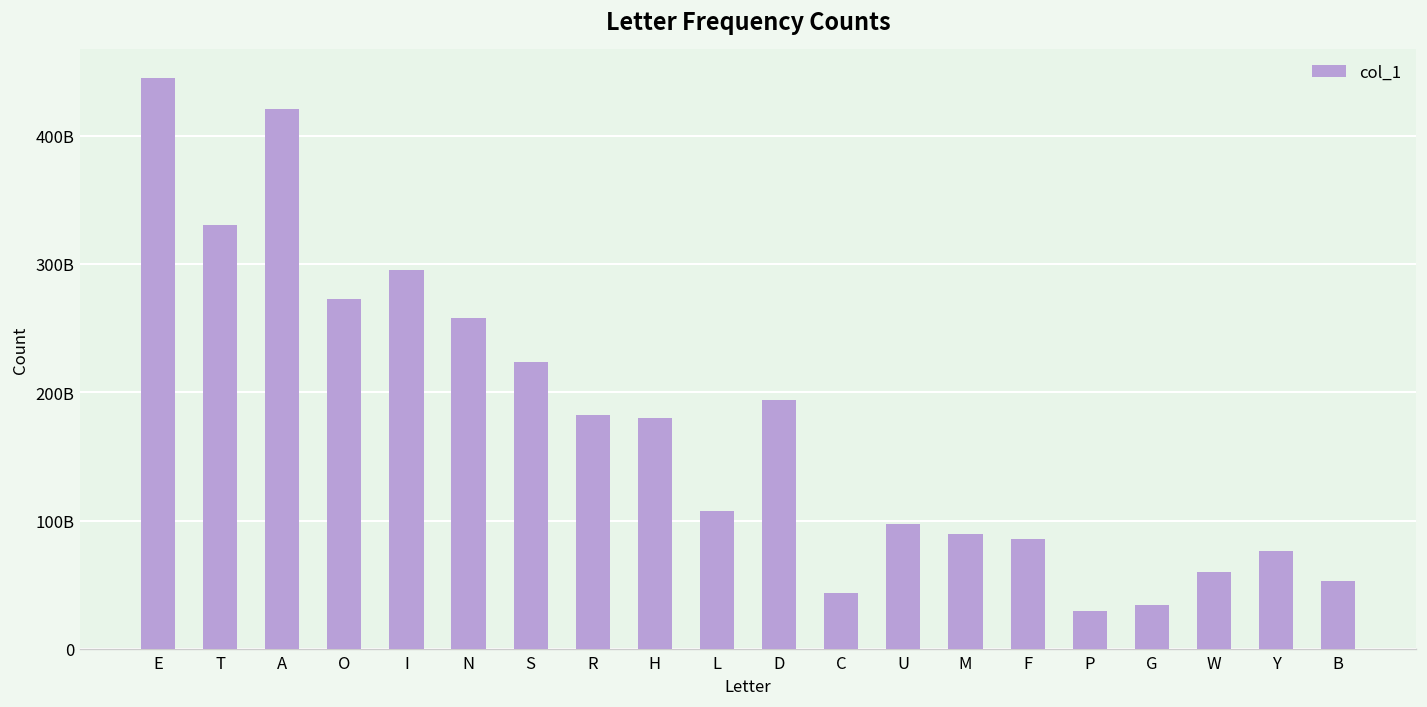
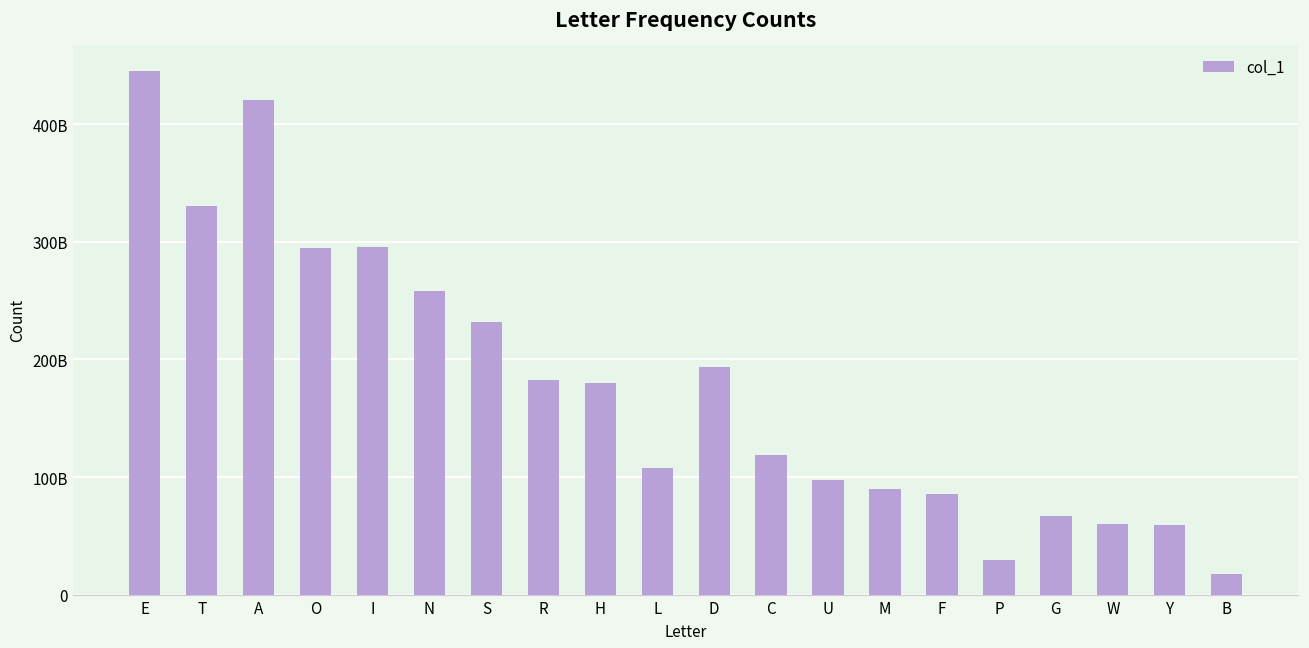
O: 272000000000 -> 295000000000
S: 223000000000 -> 232000000000
C: 44000000000 -> 119000000000
G: 34000000000 -> 67000000000
Y: 77000000000 -> 59000000000
B: 53000000000 -> 17000000000
